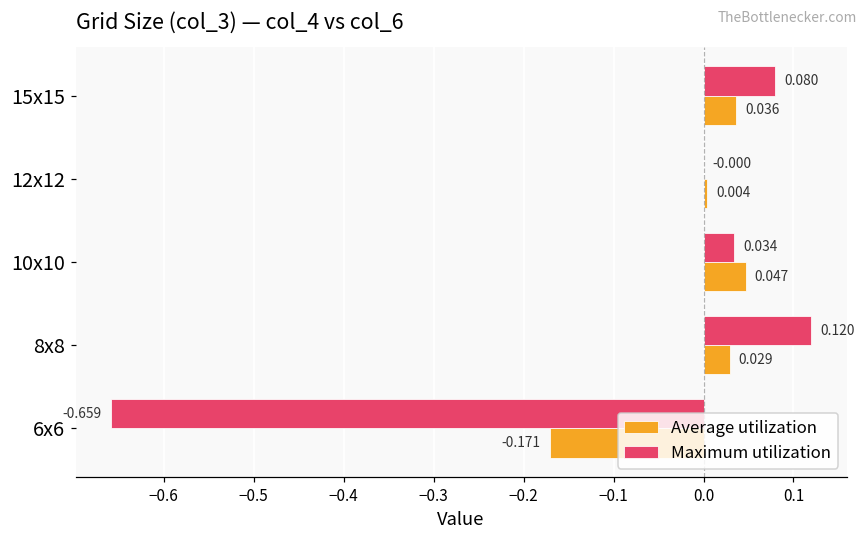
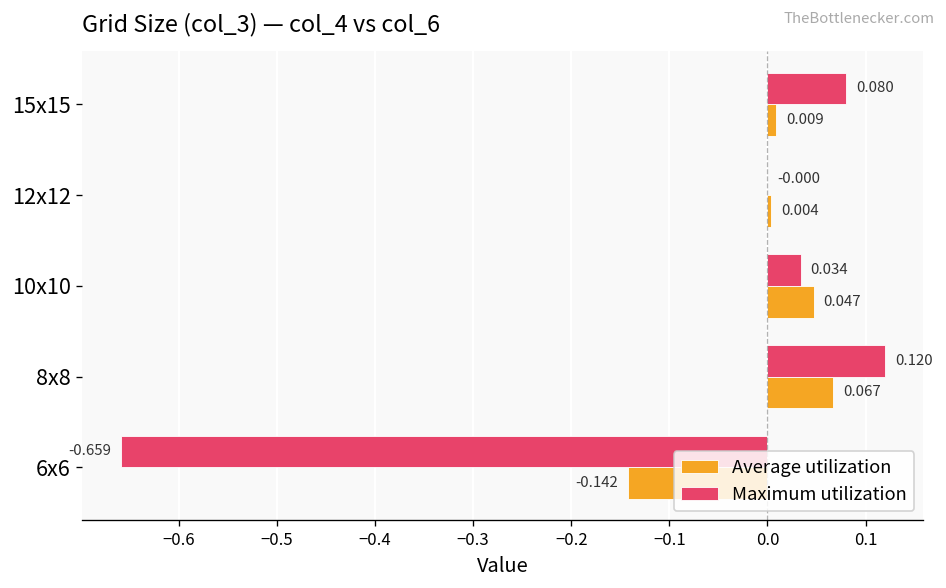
Average utilization, 15x15: 0.036 -> 0.009
Average utilization, 8x8: 0.029 -> 0.067
Average utilization, 6x6: -0.171 -> -0.142
